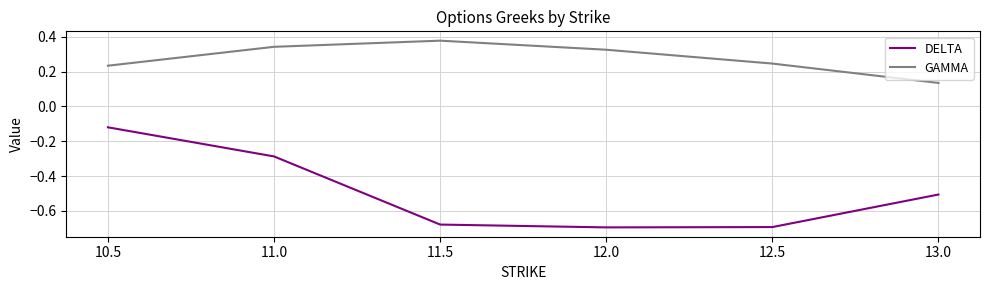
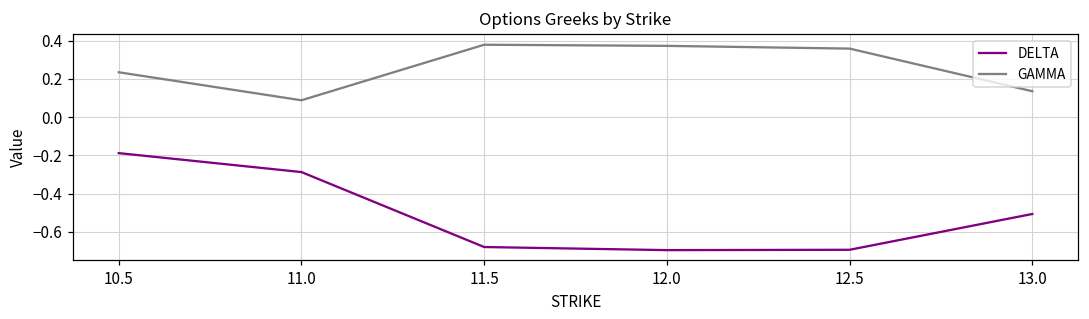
DELTA, 10.5: -0.12 -> -0.19
GAMMA, 11.0: 0.34 -> 0.09
GAMMA, 12.0: 0.33 -> 0.37
GAMMA, 12.5: 0.25 -> 0.36
